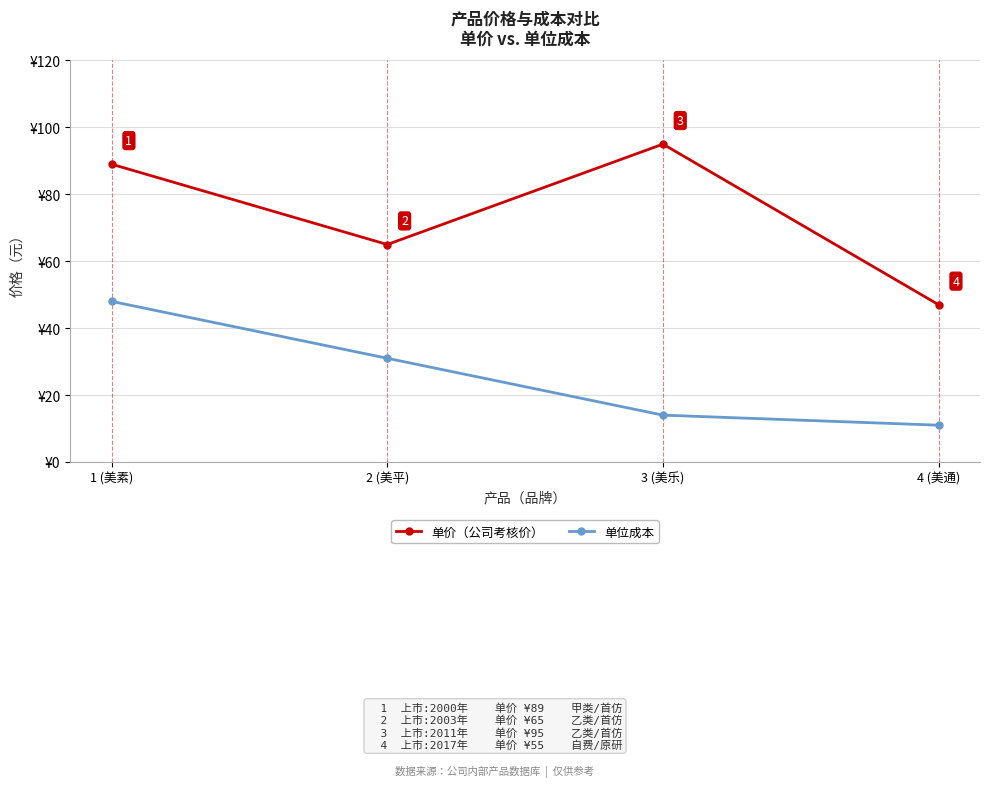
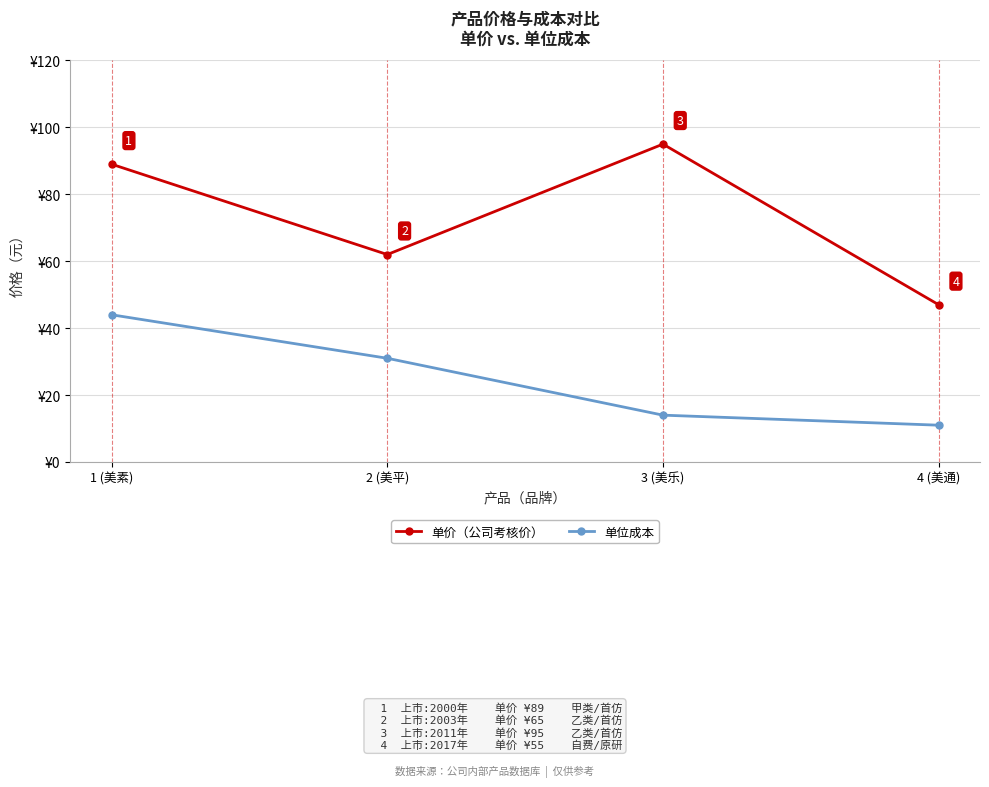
单位成本, 1 (美素): ¥48 -> ¥44
单价（公司考核价）, 2 (美平): ¥65 -> ¥62
